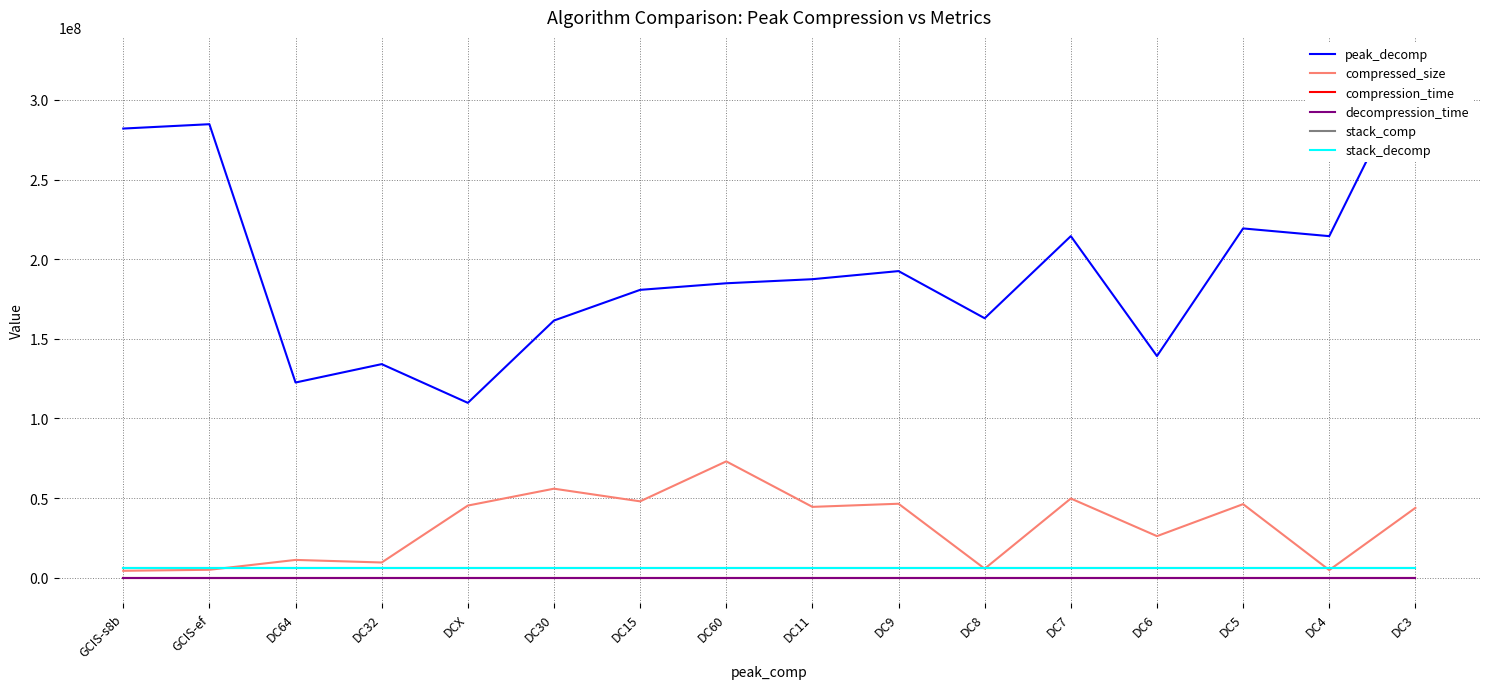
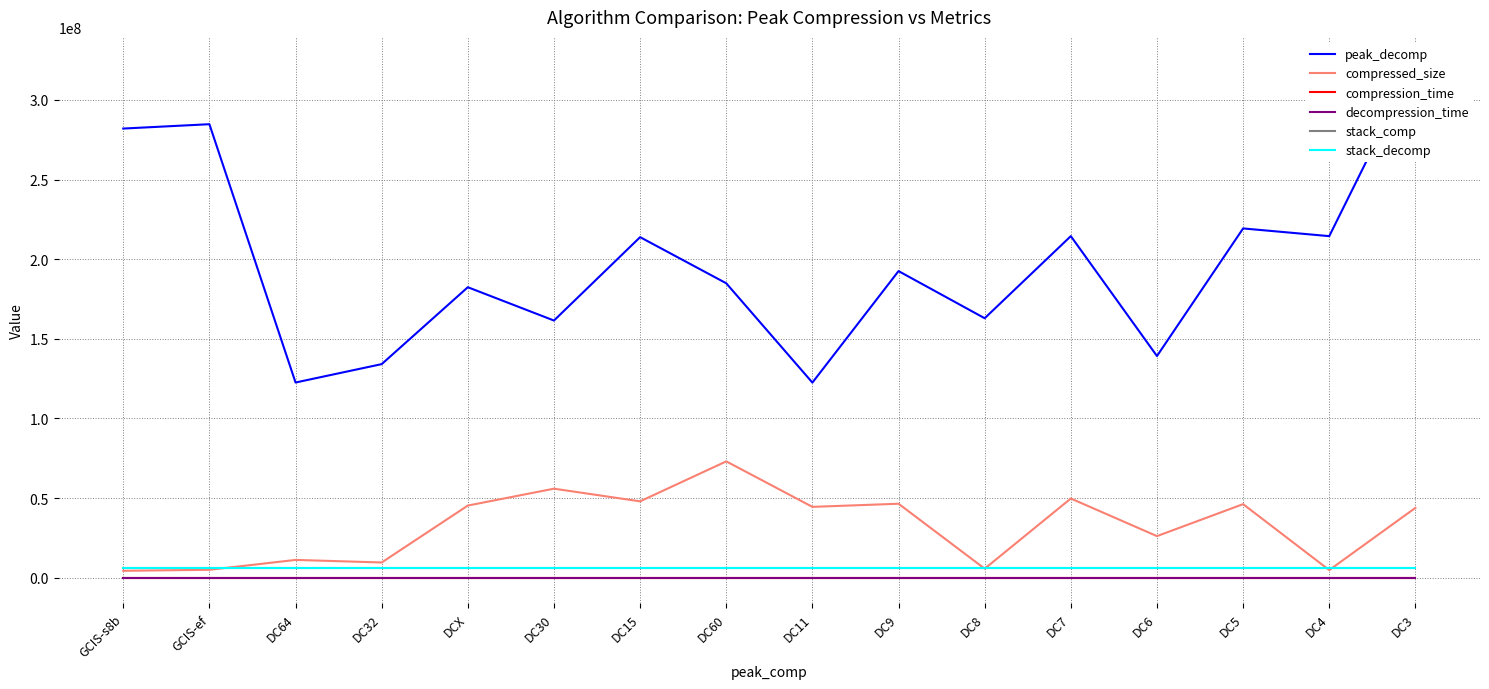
peak_decomp, DCX: 110000000 -> 182000000
peak_decomp, DC15: 181000000 -> 214000000
peak_decomp, DC11: 187000000 -> 123000000
